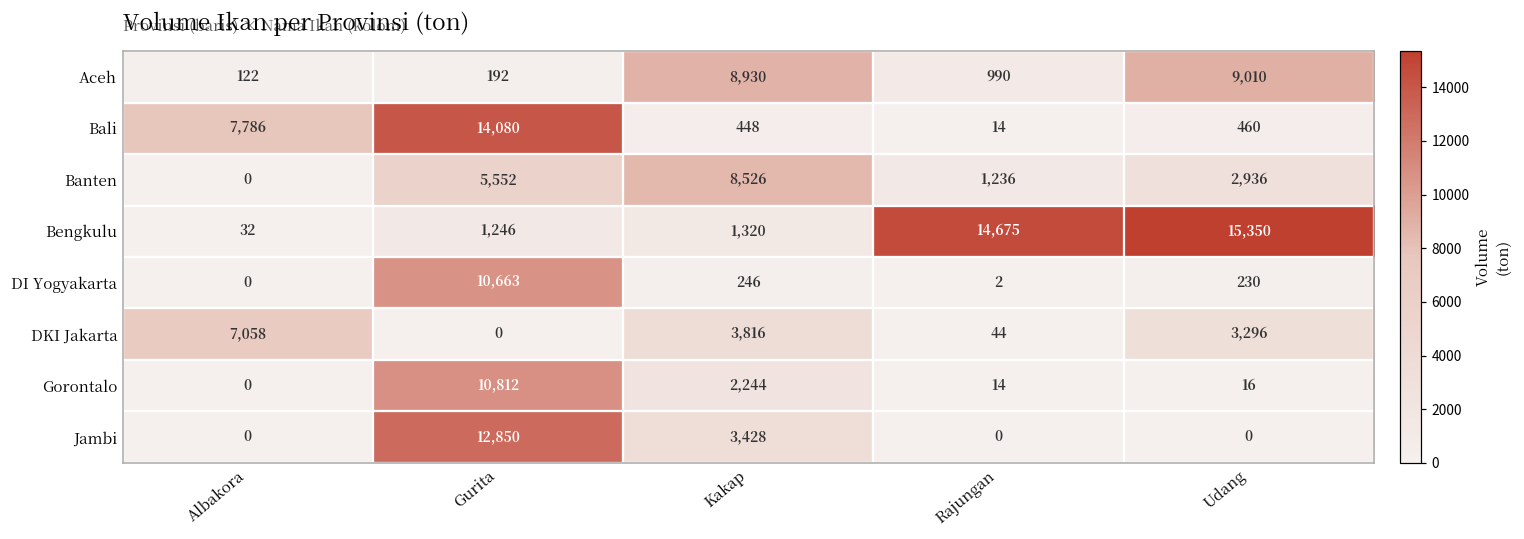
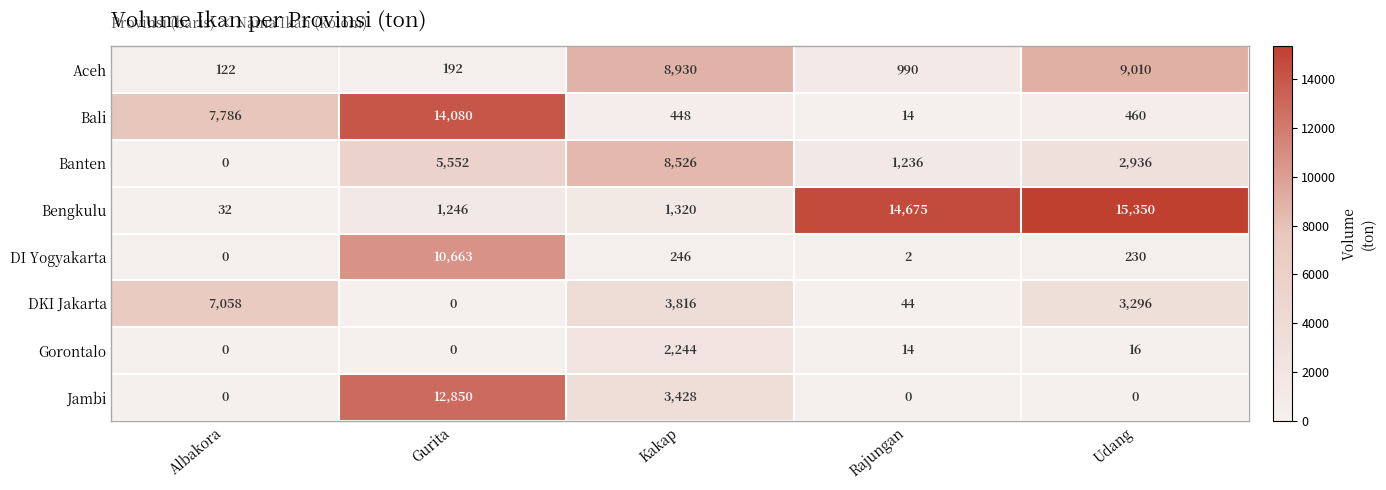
Gorontalo, Gurita: 10,812 -> 0
